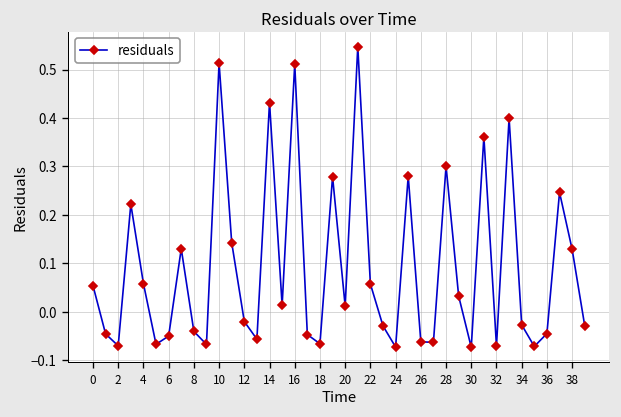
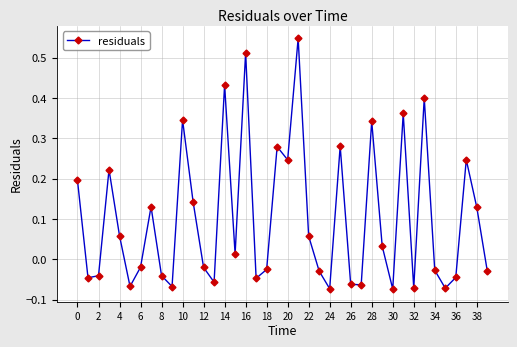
0: 0.05 -> 0.20
2: -0.07 -> -0.04
6: -0.05 -> -0.02
10: 0.51 -> 0.35
18: -0.07 -> -0.03
20: 0.01 -> 0.25
28: 0.30 -> 0.34
